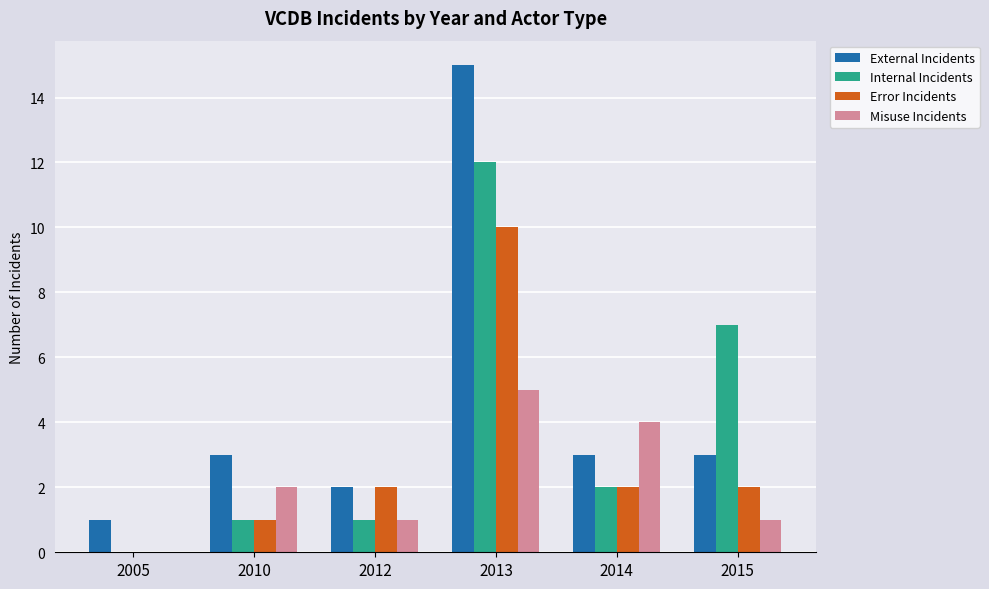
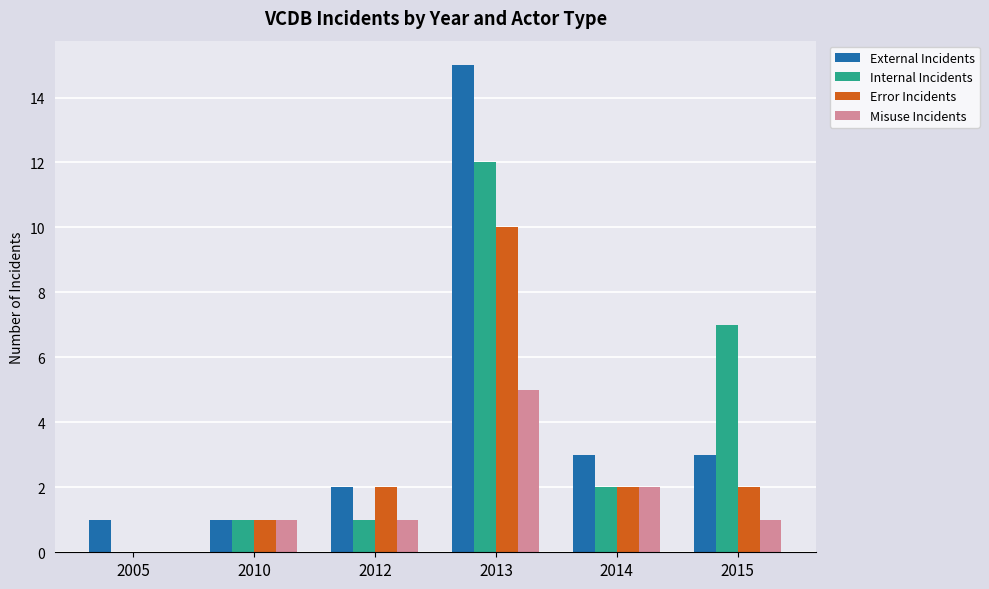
External Incidents, 2010: 3 -> 1
Misuse Incidents, 2010: 2 -> 1
Misuse Incidents, 2014: 4 -> 2
